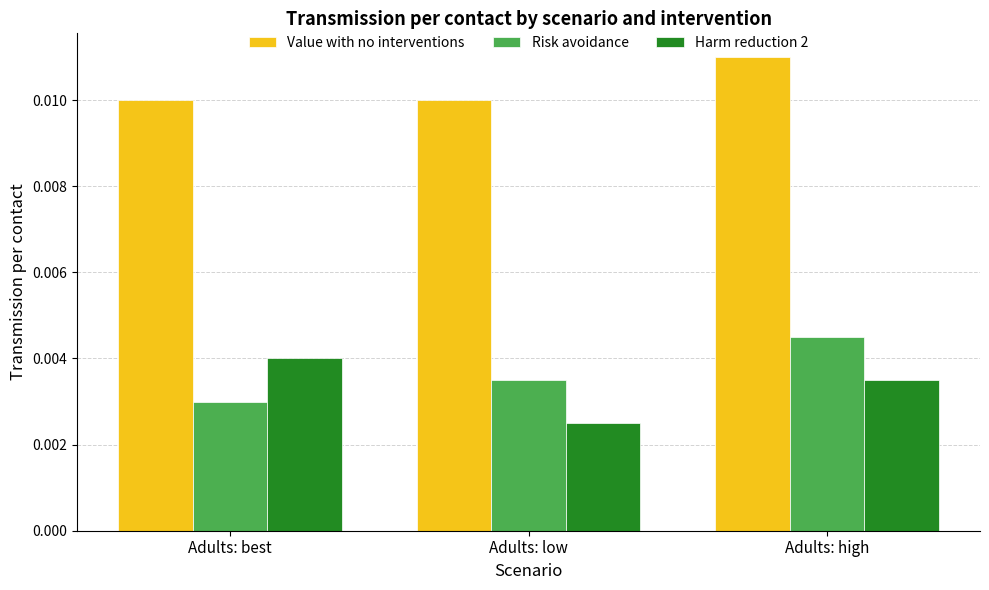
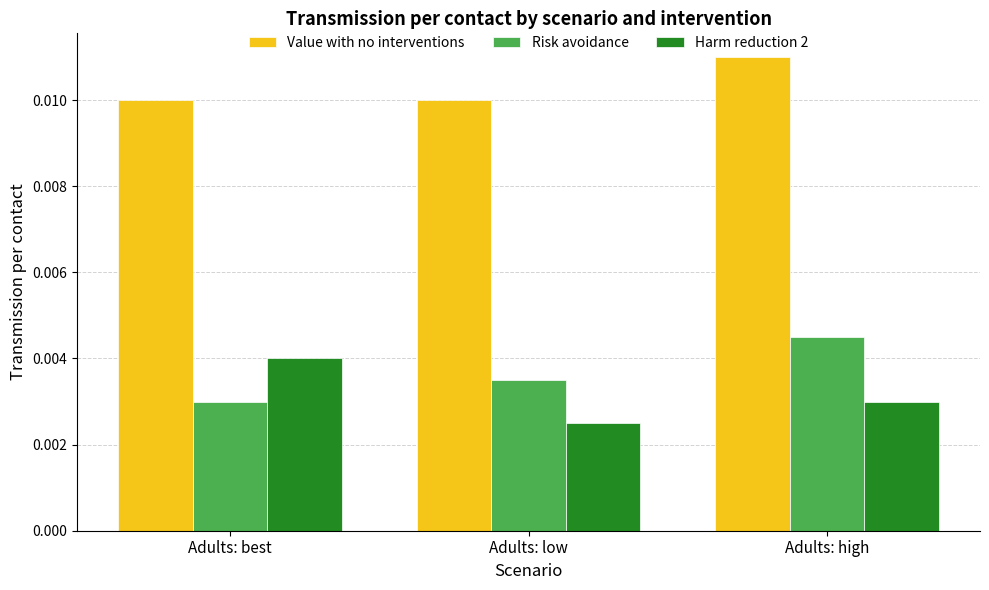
Harm reduction 2, Adults: high: 0.0035 -> 0.0030
